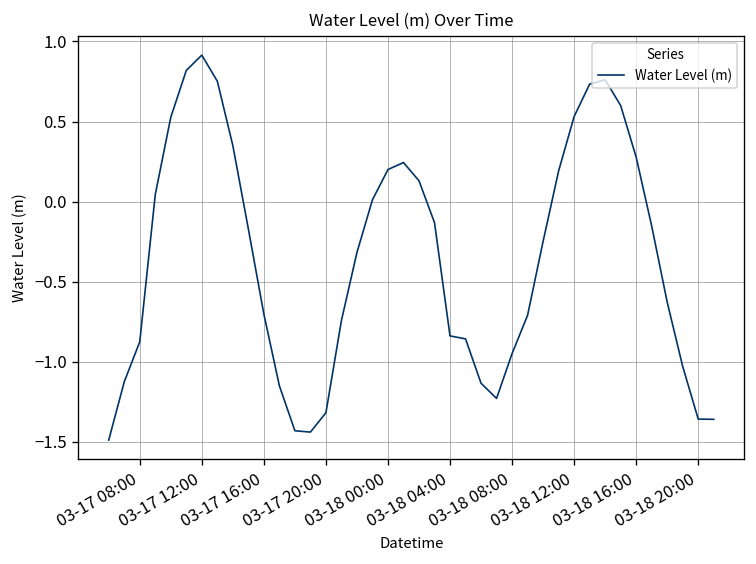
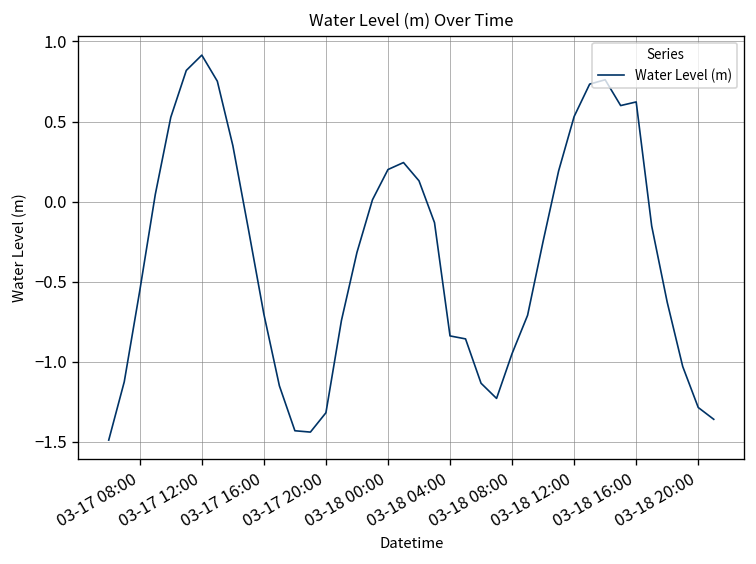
03-17 08:00: -0.88 -> -0.56
03-18 16:00: 0.28 -> 0.62
03-18 20:00: -1.36 -> -1.29
